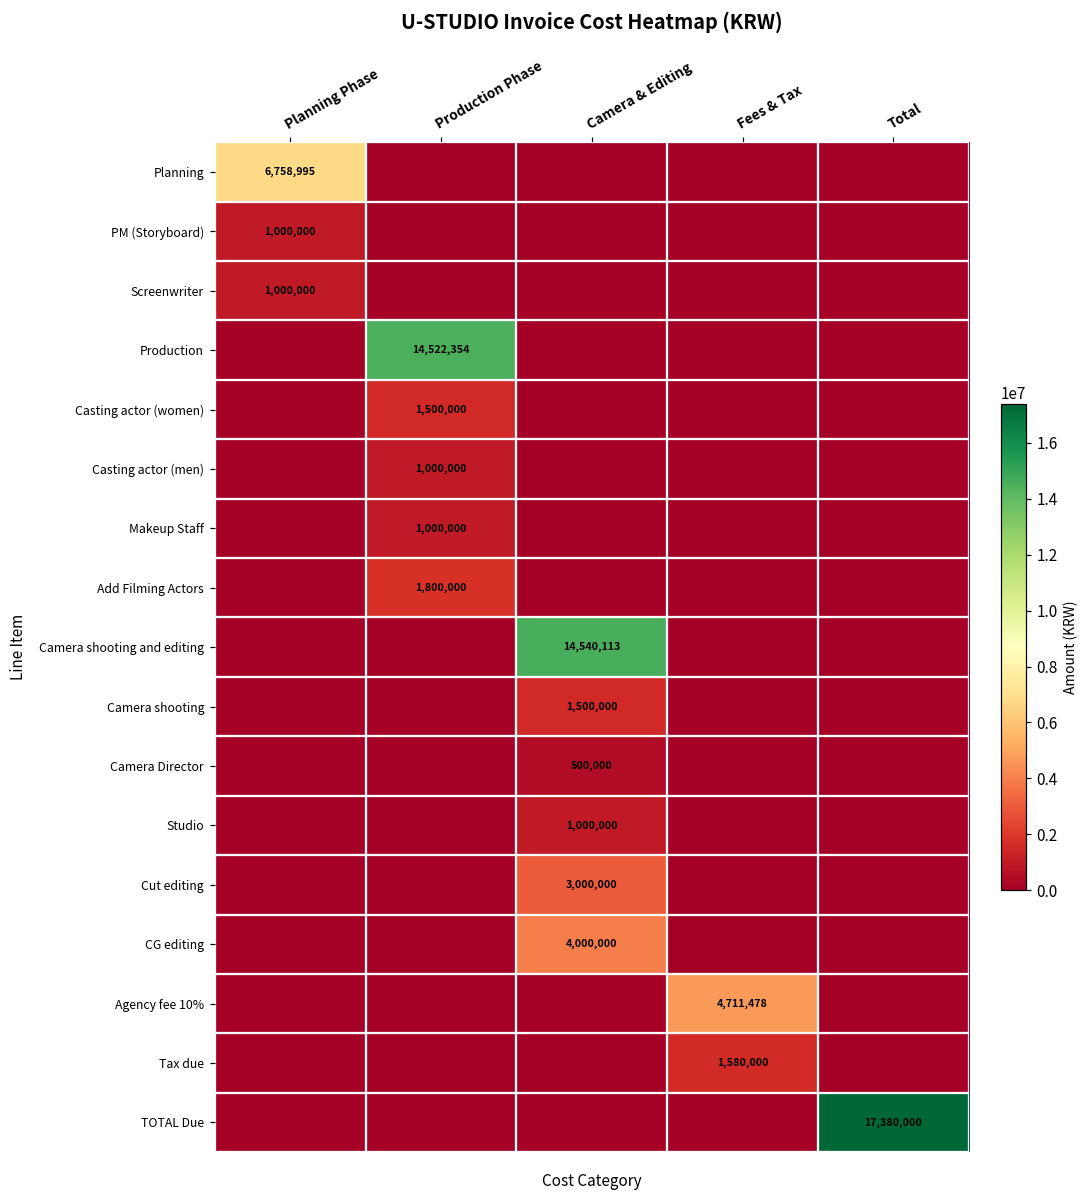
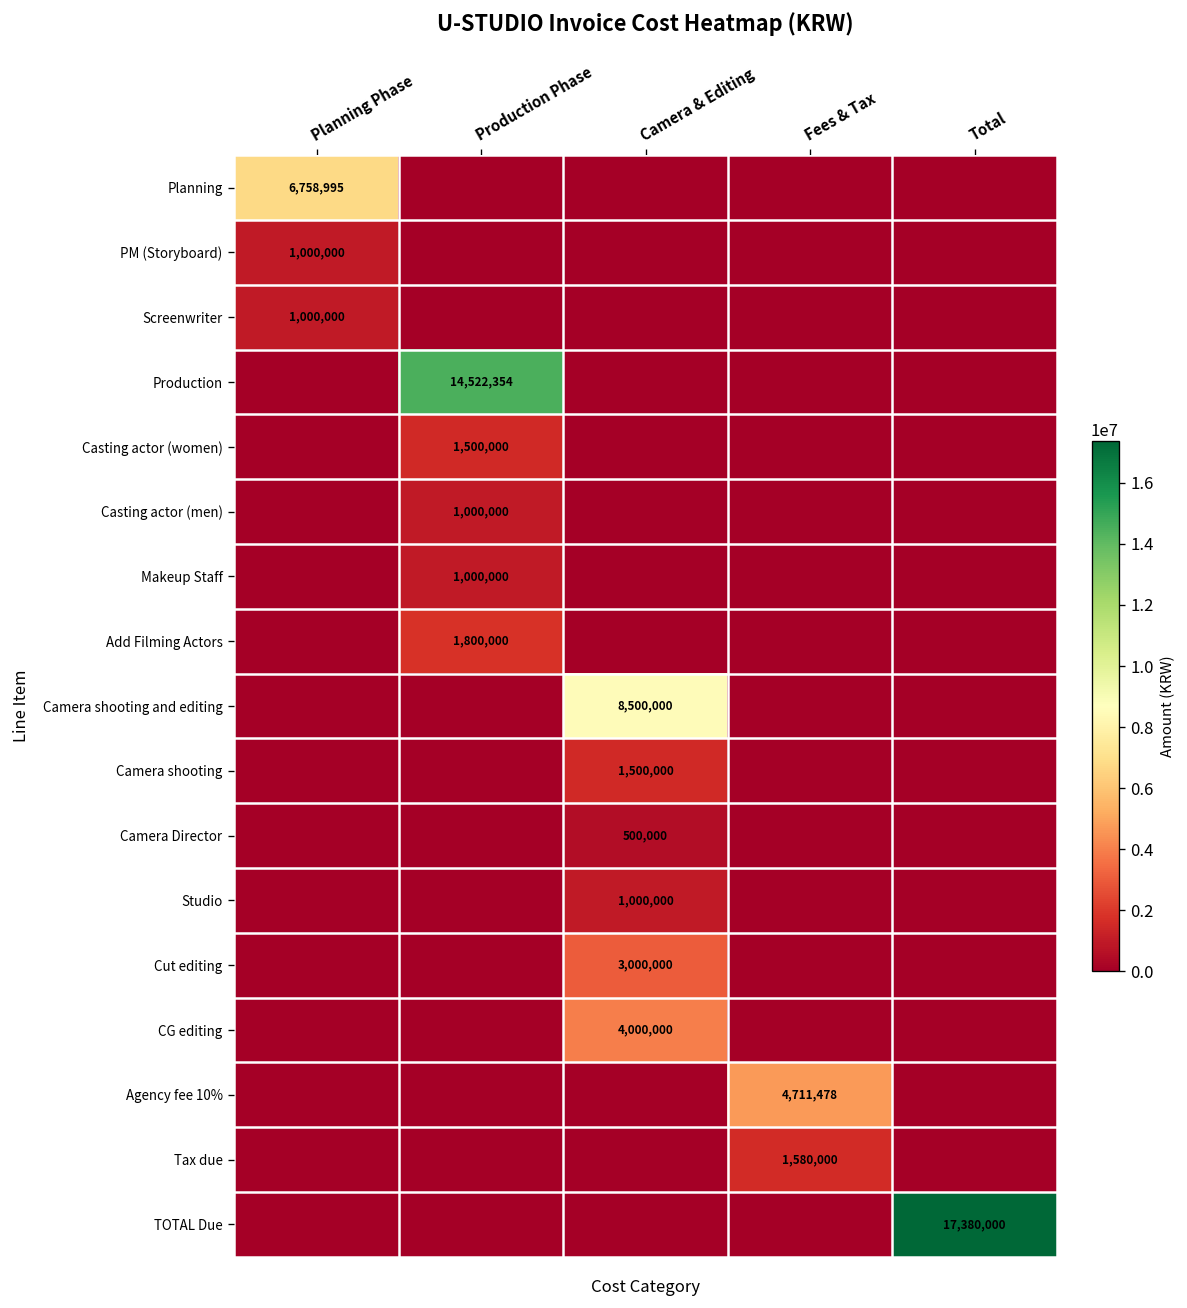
Camera shooting and editing, Camera & Editing: 14,540,113 -> 8,500,000
